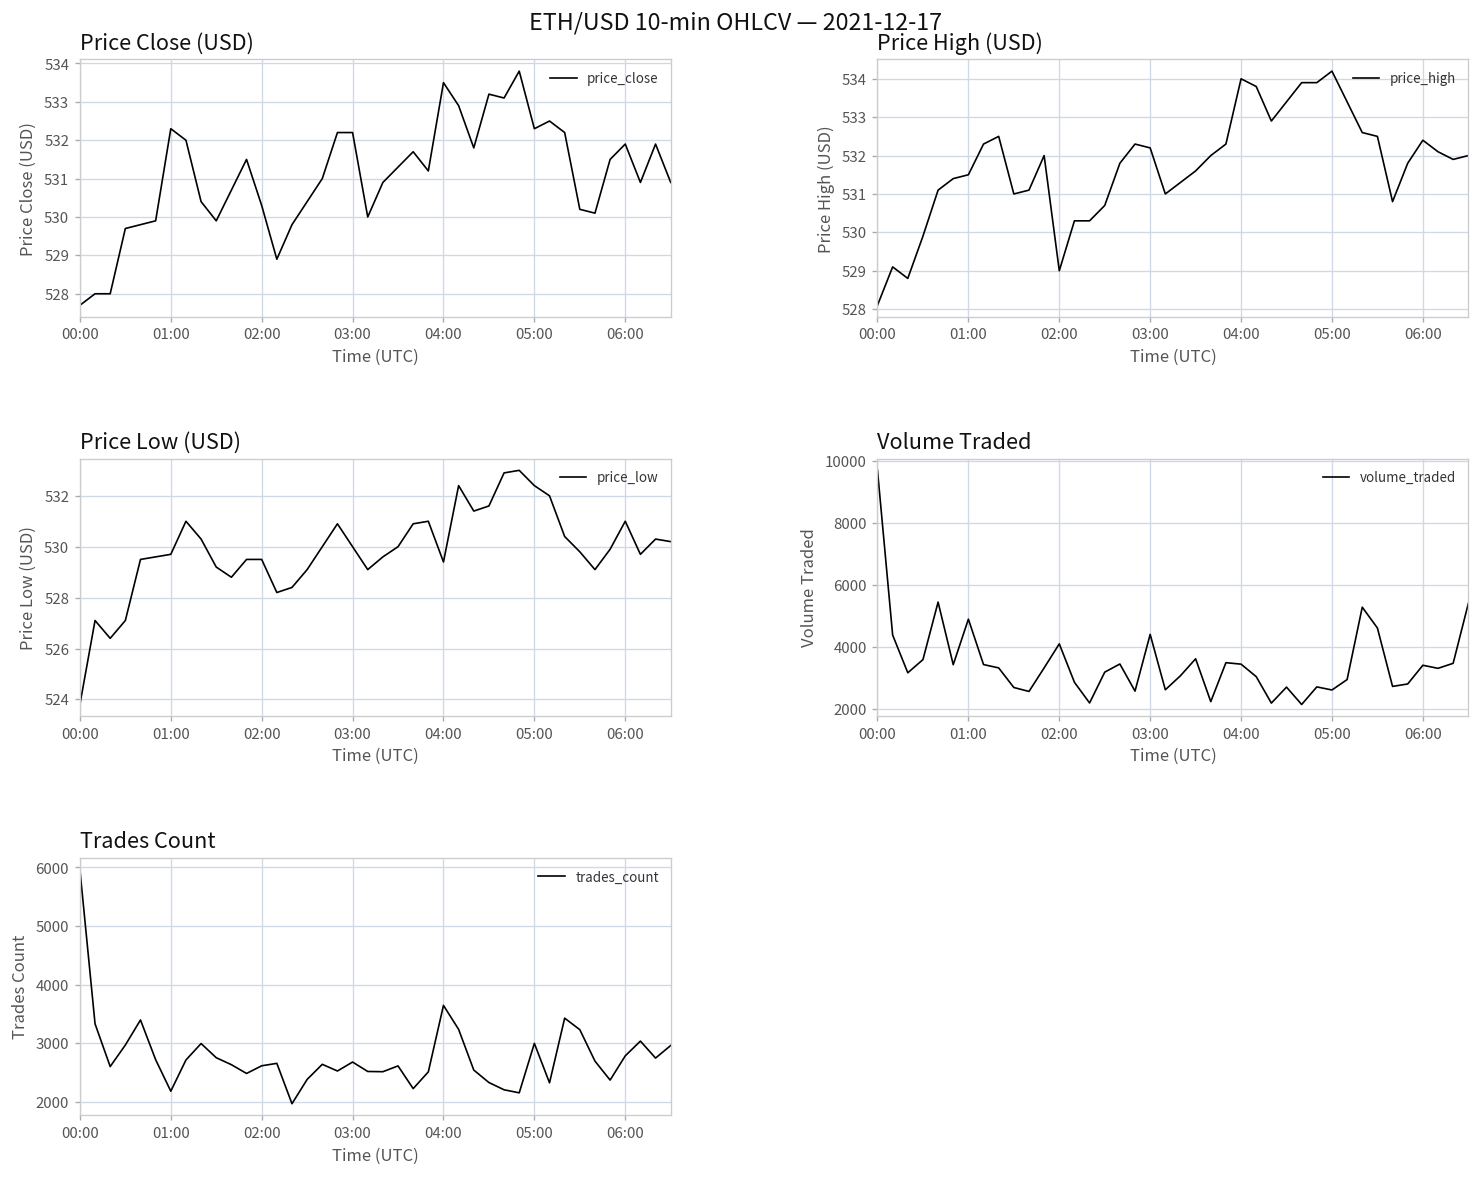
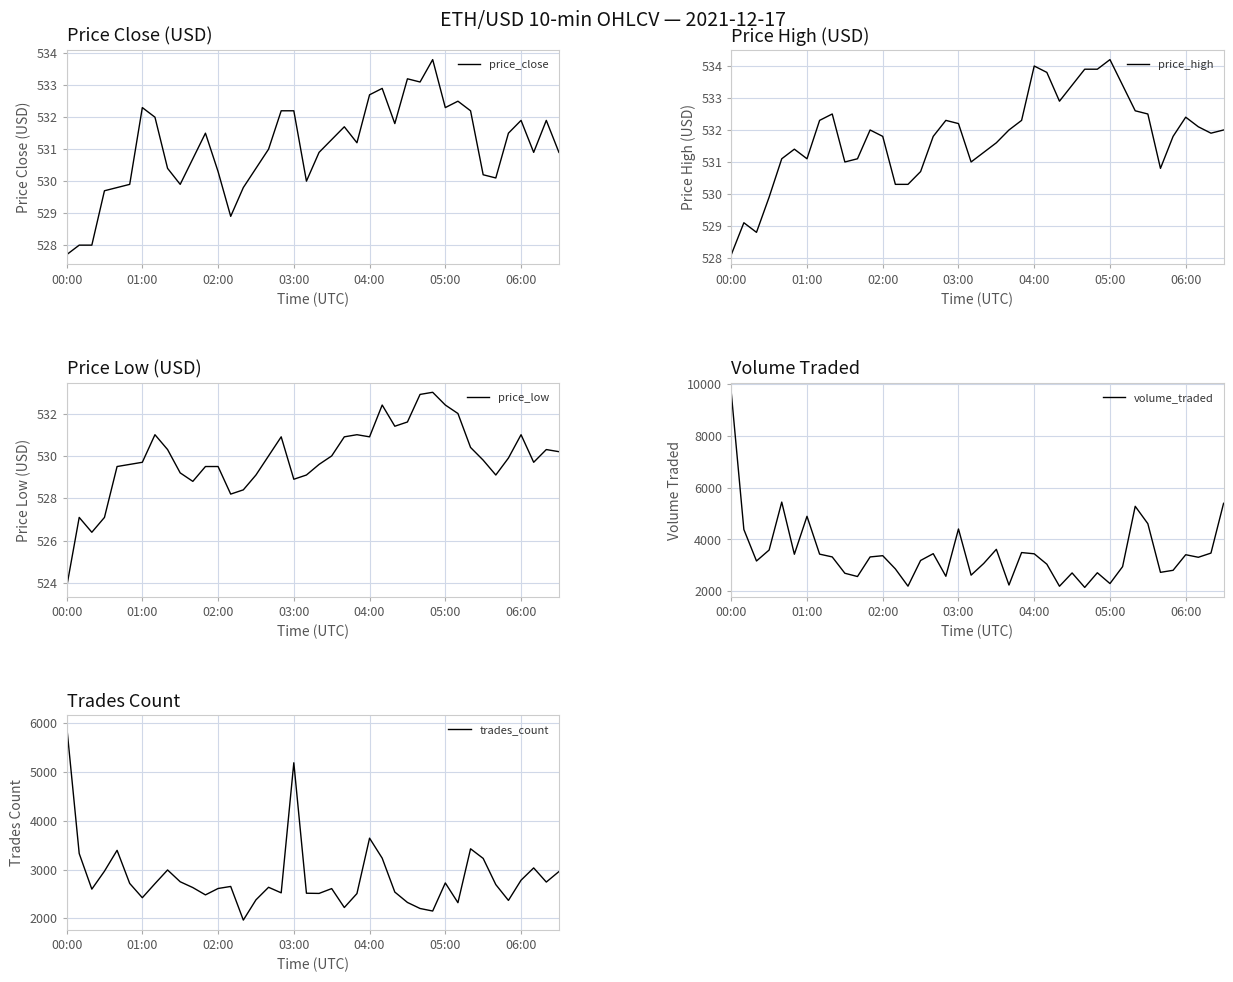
Price Close (USD), 04:00: 533.5 -> 532.7
Price High (USD), 01:00: 531.5 -> 531.1
Price High (USD), 02:00: 529.0 -> 531.8
Price Low (USD), 03:00: 530.0 -> 528.9
Price Low (USD), 04:00: 529.4 -> 530.9
Volume Traded, 02:00: 4100 -> 3400
Volume Traded, 05:00: 2600 -> 2300
Trades Count, 01:00: 2200 -> 2400
Trades Count, 03:00: 2700 -> 5200
Trades Count, 05:00: 3000 -> 2700
